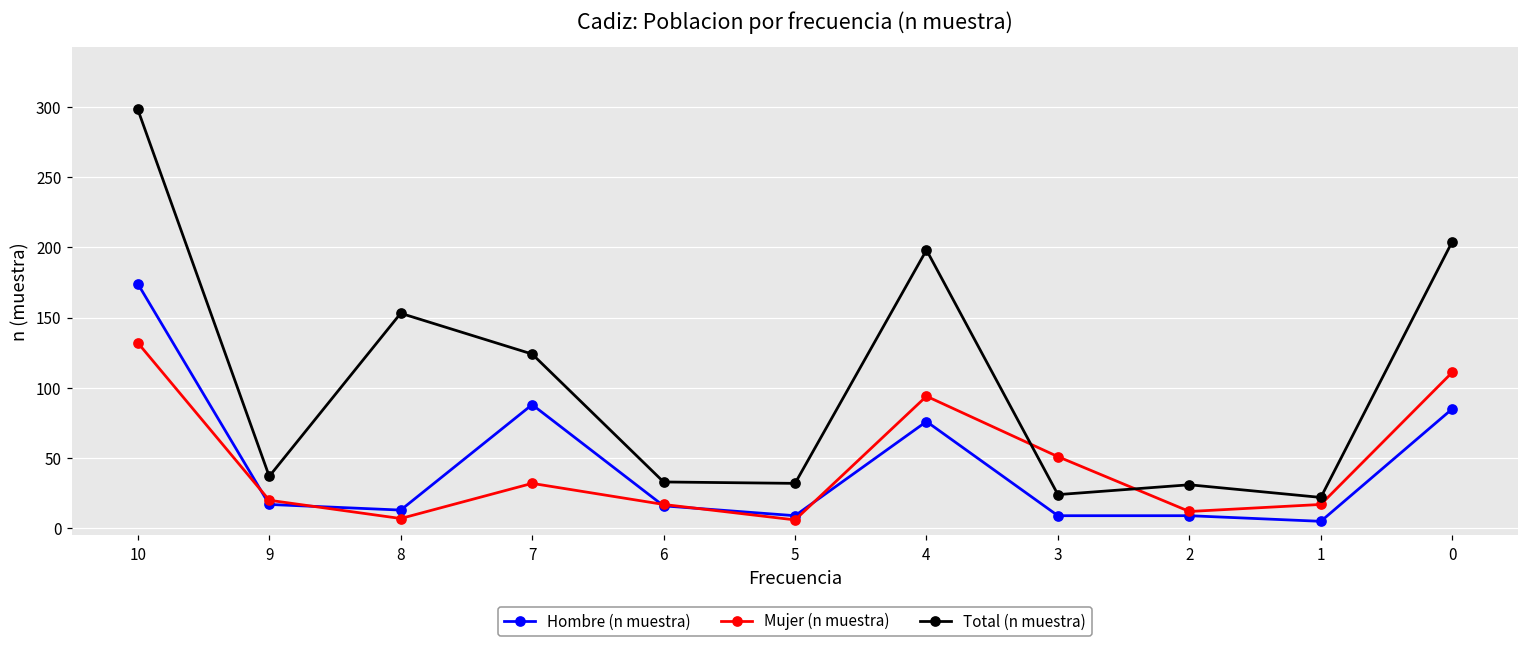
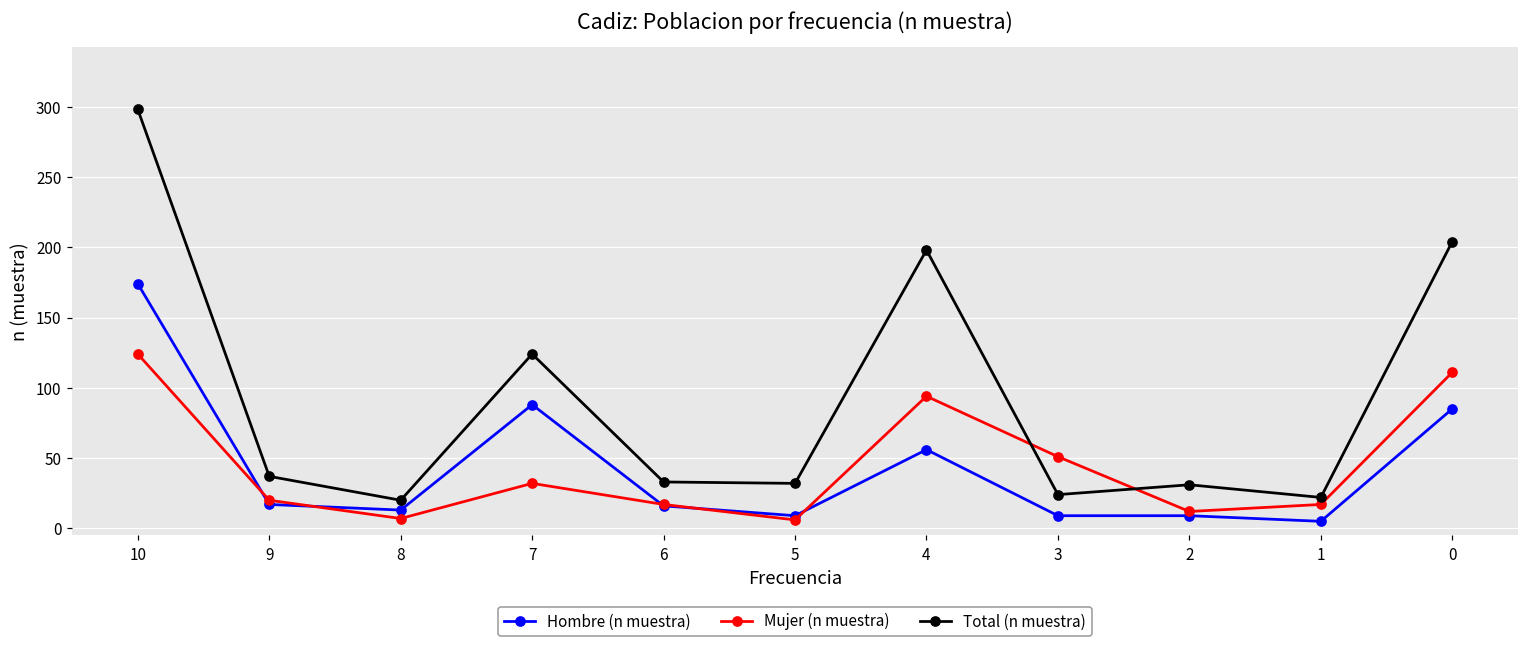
Mujer (n muestra), 10: 132 -> 124
Total (n muestra), 8: 153 -> 20
Hombre (n muestra), 4: 76 -> 56
